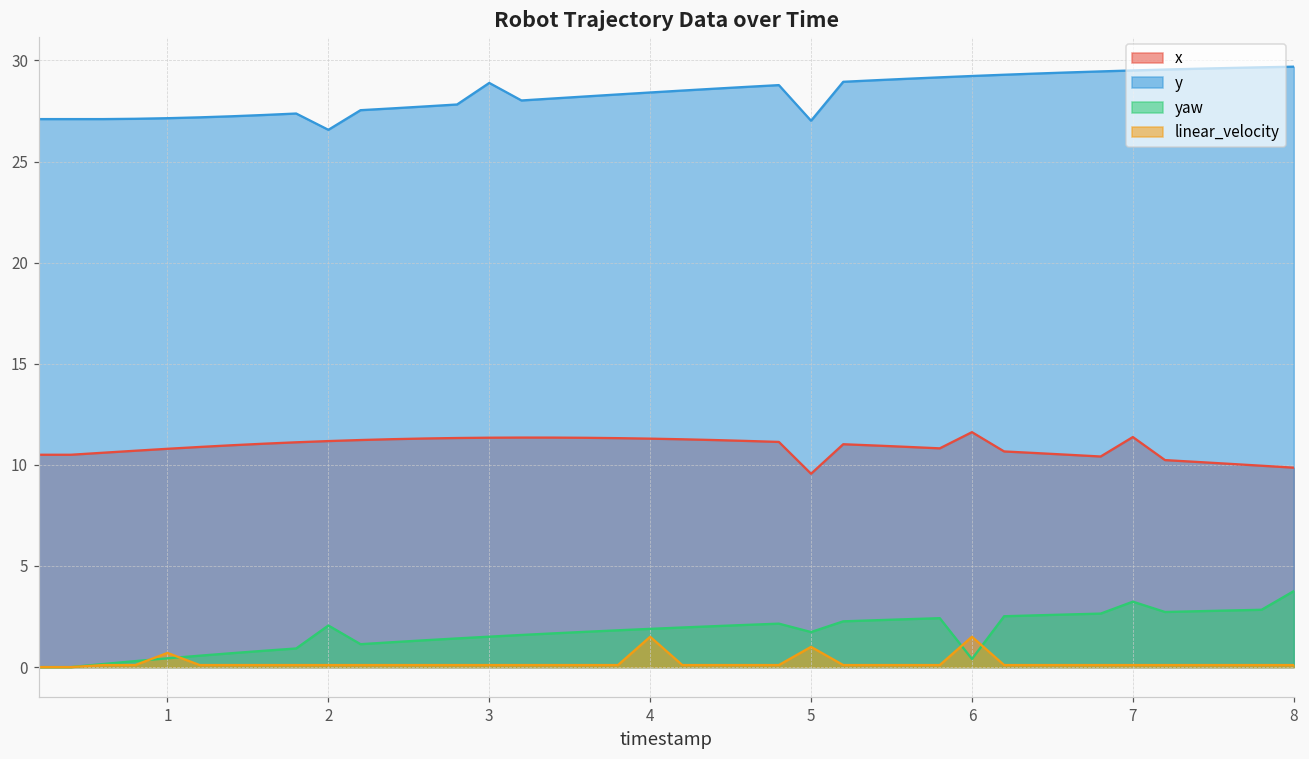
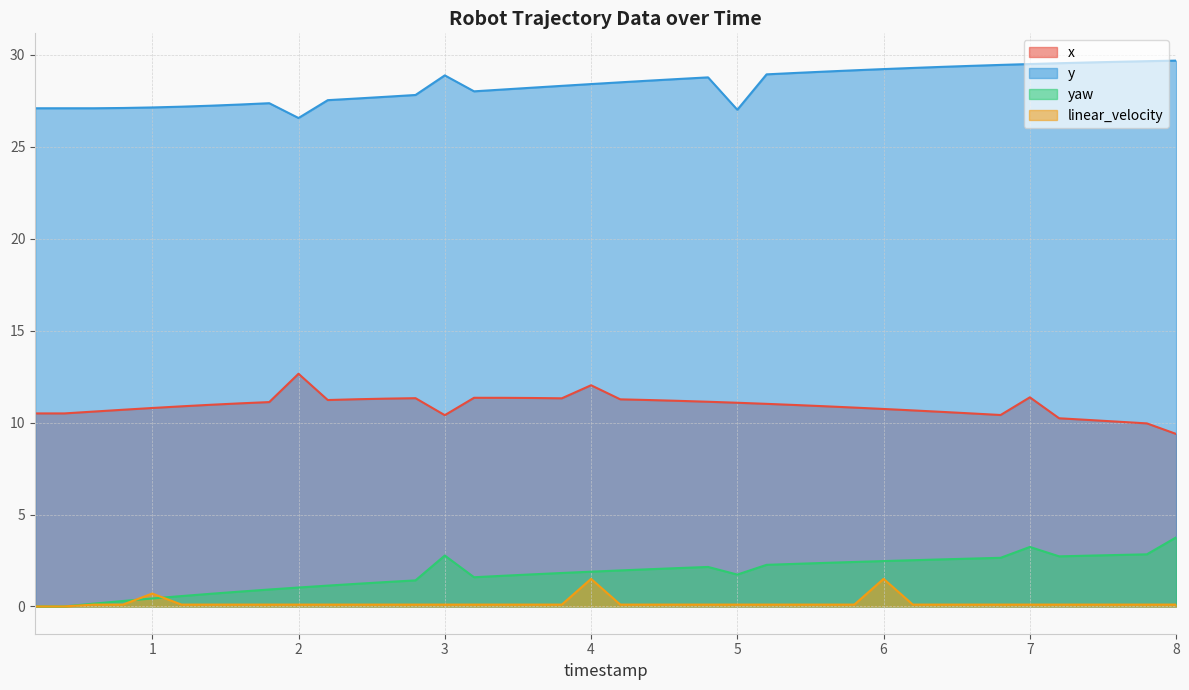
x, 2: 11.2 -> 12.7
yaw, 2: 2.1 -> 1.0
x, 3: 11.3 -> 10.4
yaw, 3: 1.5 -> 2.8
x, 4: 11.3 -> 12.0
x, 5: 9.6 -> 11.1
linear_velocity, 5: 1.0 -> 0.1
x, 6: 11.6 -> 10.7
yaw, 6: 0.4 -> 2.5
x, 8: 9.9 -> 9.4
